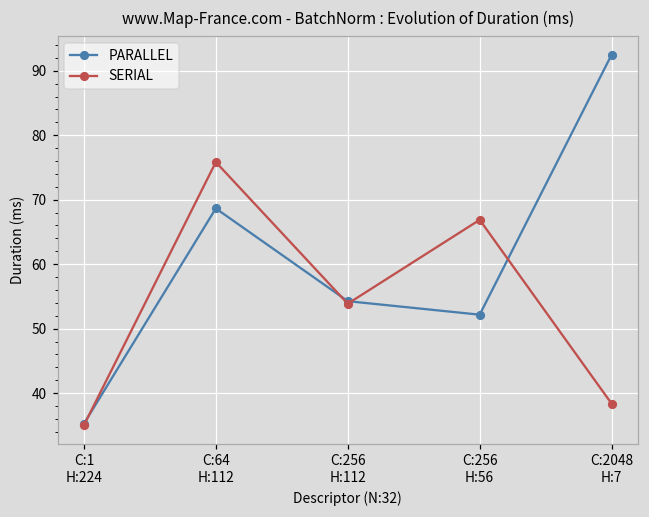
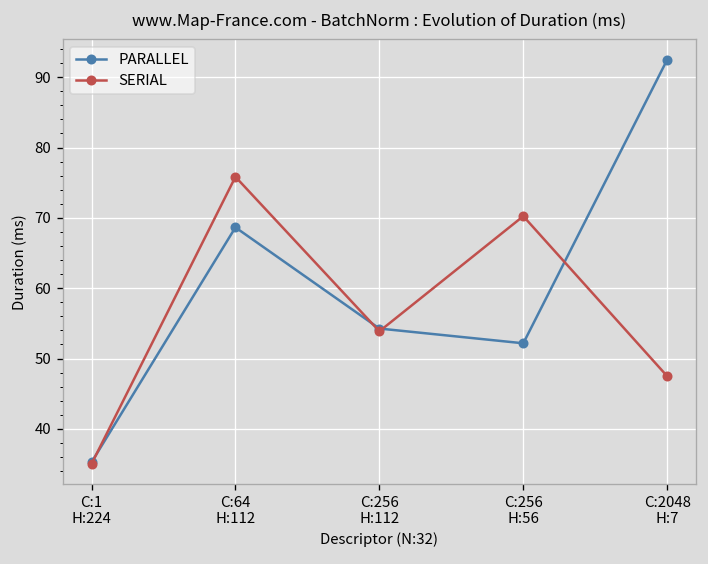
SERIAL, C:256 H:56: 67 -> 70
SERIAL, C:2048 H:7: 38 -> 47
